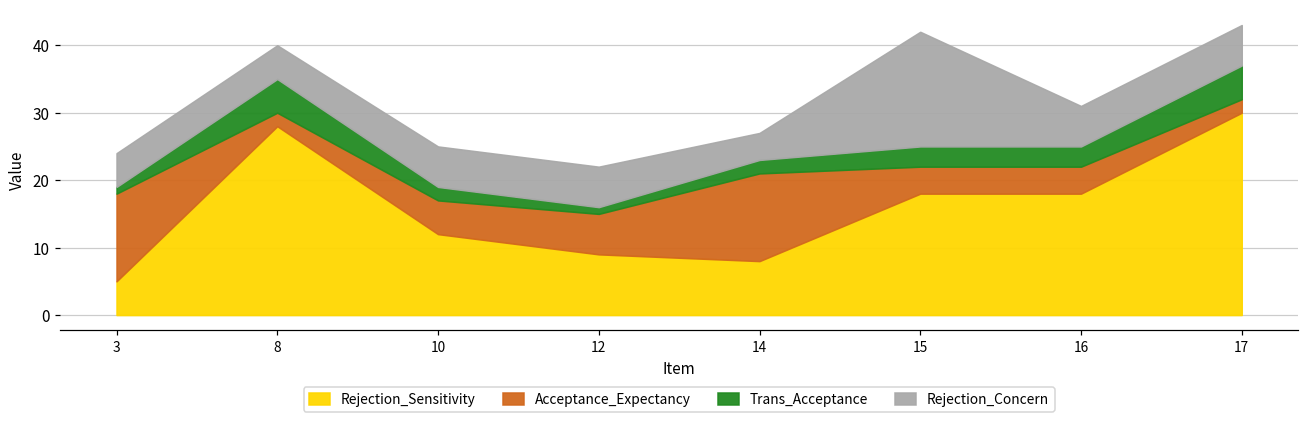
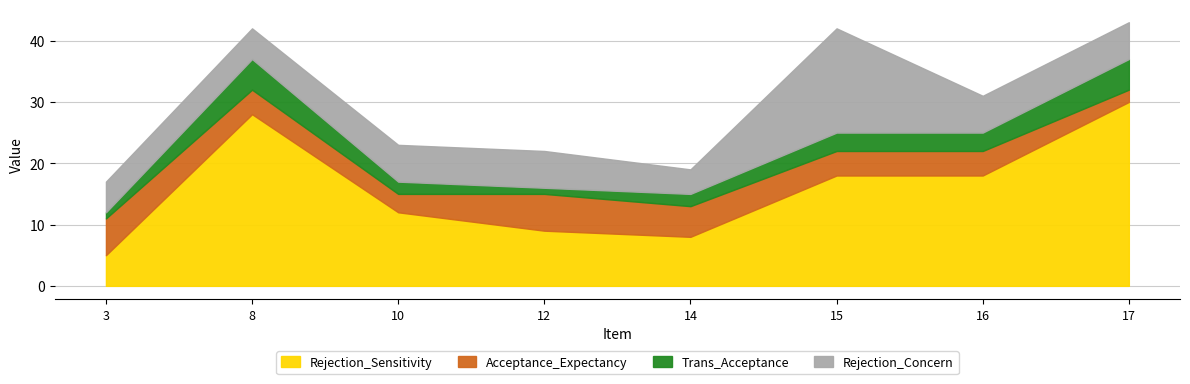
Acceptance_Expectancy, 3: 13 -> 6
Acceptance_Expectancy, 8: 2 -> 4
Acceptance_Expectancy, 10: 5 -> 3
Acceptance_Expectancy, 14: 13 -> 5
